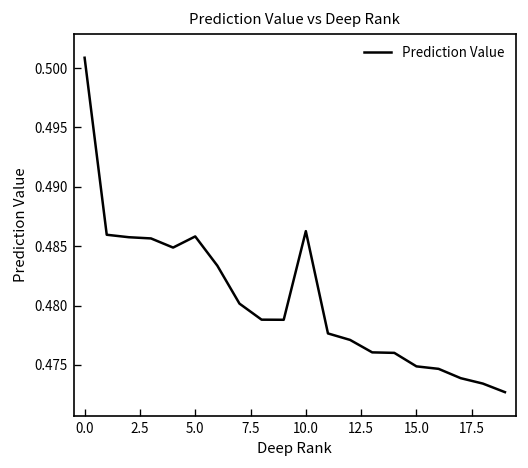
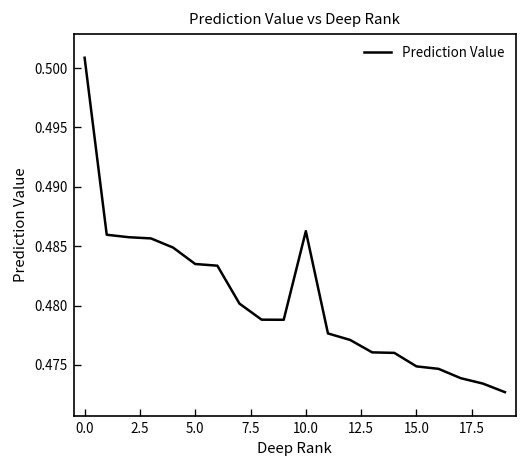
5.0: 0.486 -> 0.483
